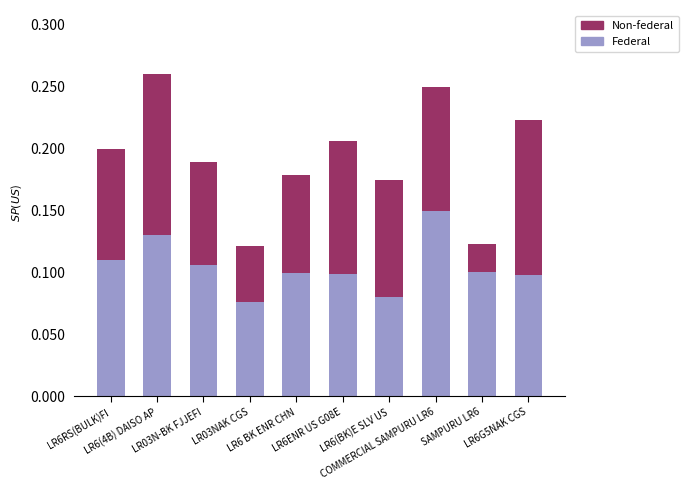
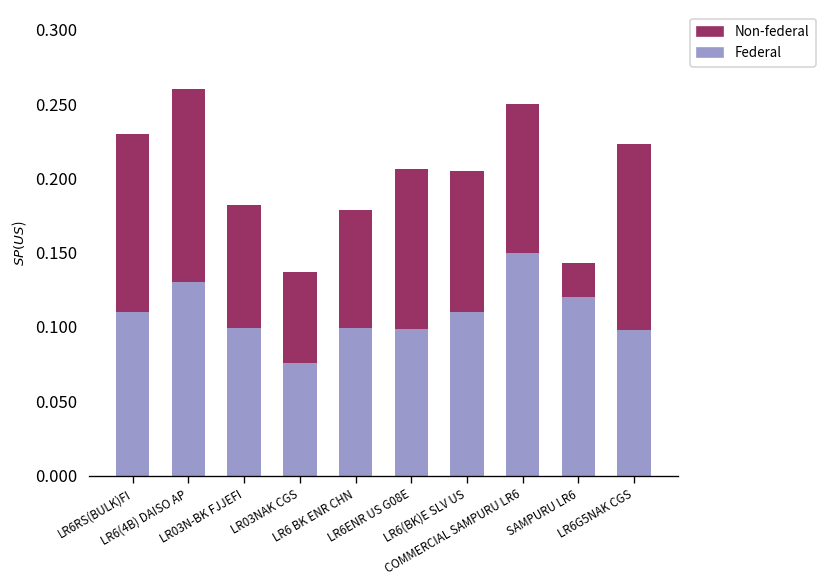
Non-federal, LR6RS(BULK)FI: 0.09 -> 0.12
Federal, LR03N-BK FJJEFI: 0.106 -> 0.099
Non-federal, LR03NAK CGS: 0.045 -> 0.061
Federal, LR6(BK)E SLV US: 0.08 -> 0.11
Federal, SAMPURU LR6: 0.10 -> 0.12
